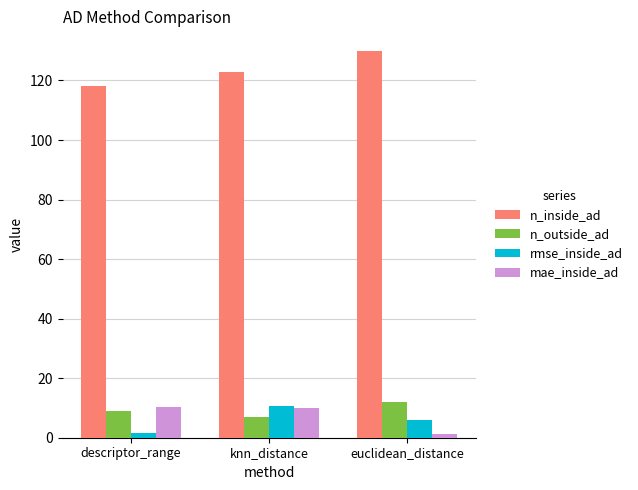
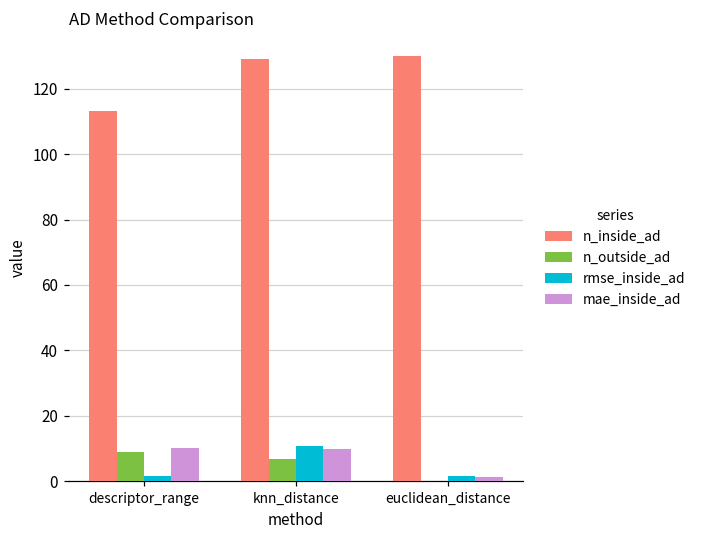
n_inside_ad, descriptor_range: 118 -> 113
n_inside_ad, knn_distance: 123 -> 129
n_outside_ad, euclidean_distance: 12 -> 0
rmse_inside_ad, euclidean_distance: 6 -> 2
